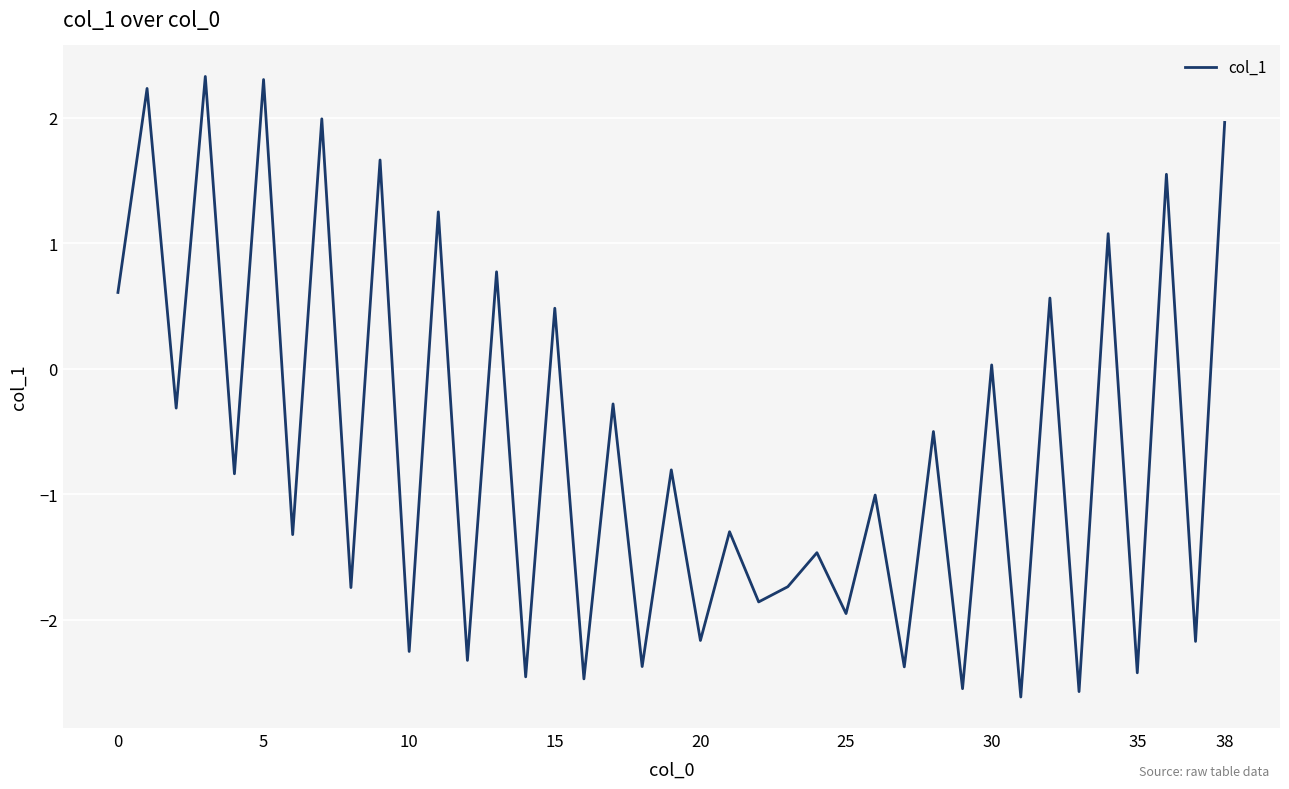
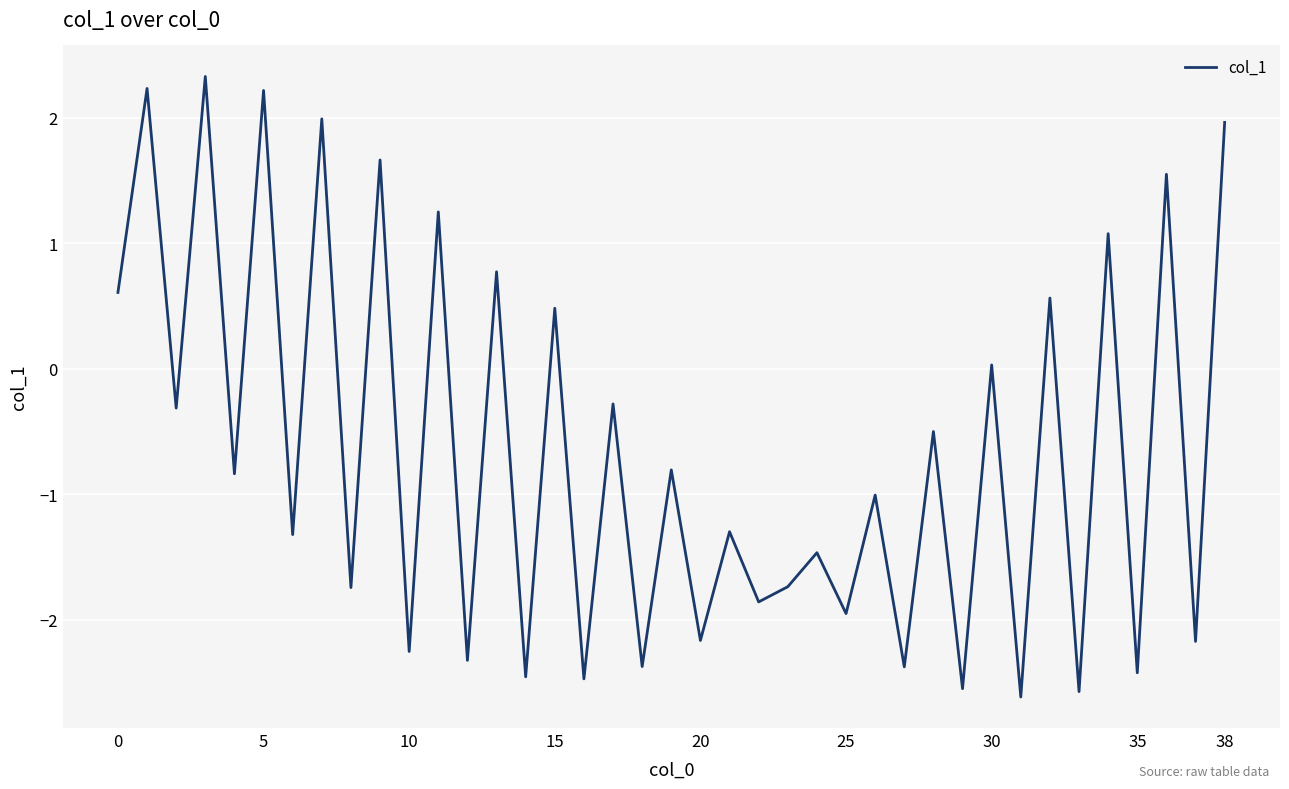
5: 2.30 -> 2.22
